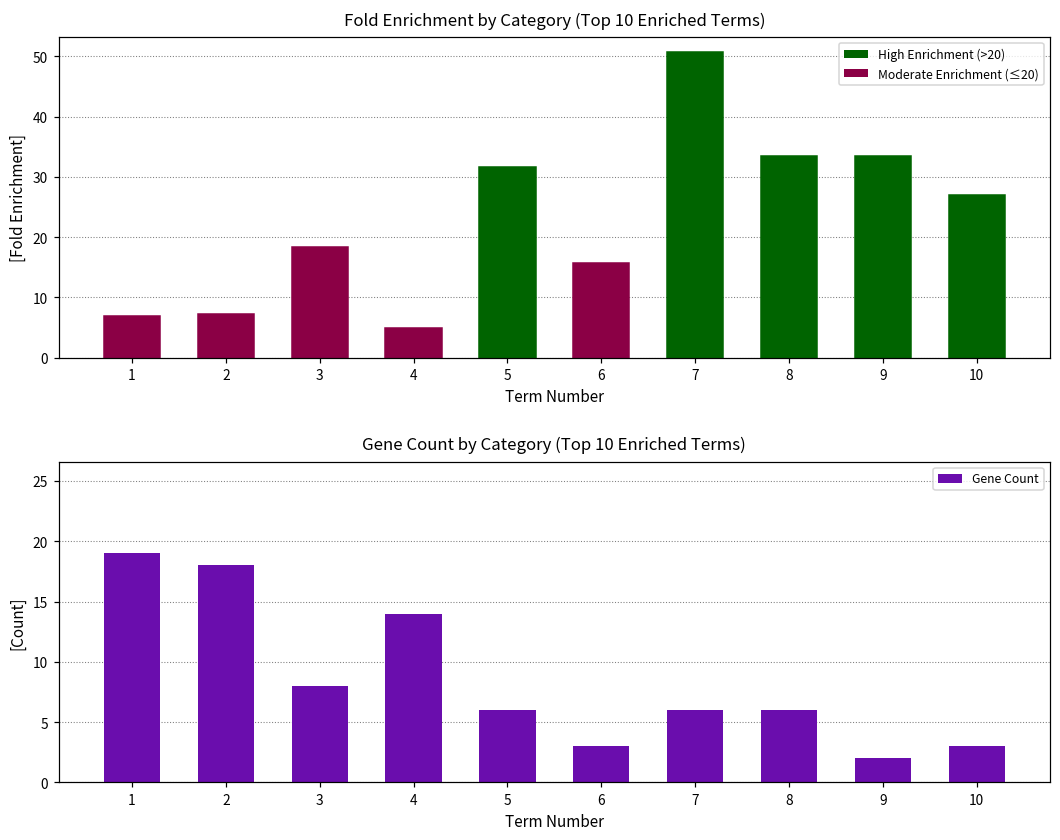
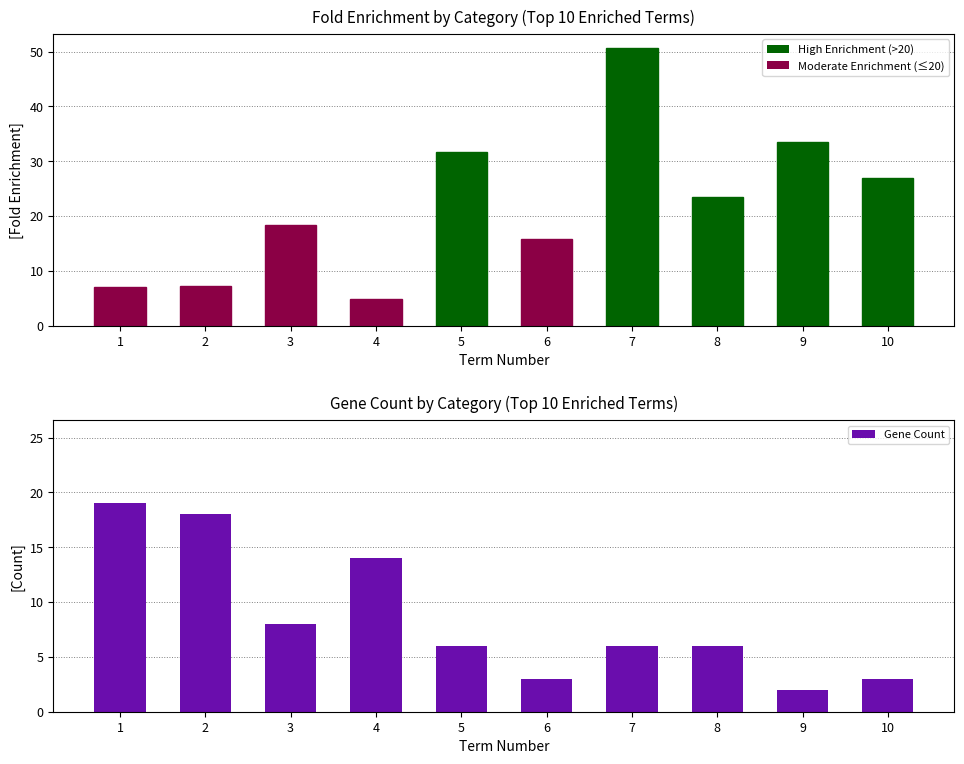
Fold Enrichment by Category (Top 10 Enriched Terms), 8: 34 -> 24
